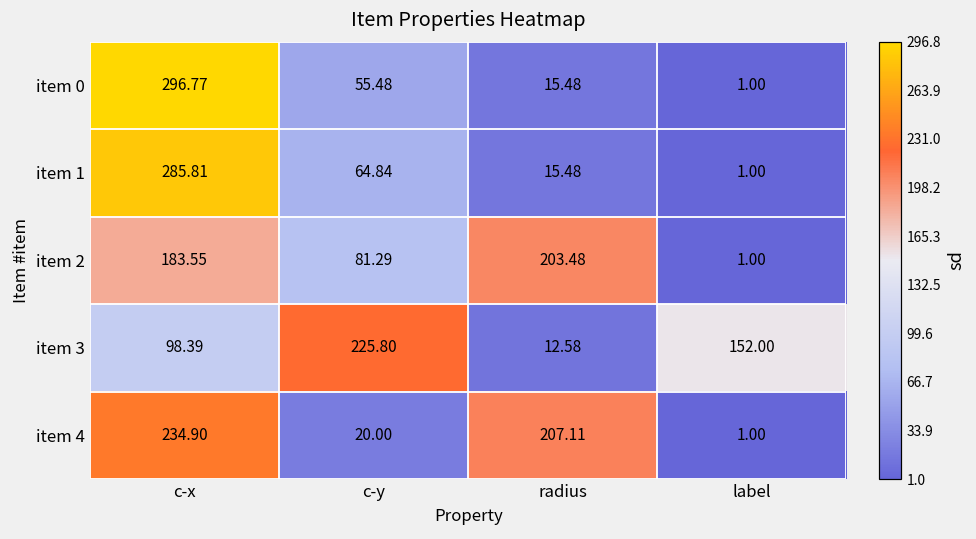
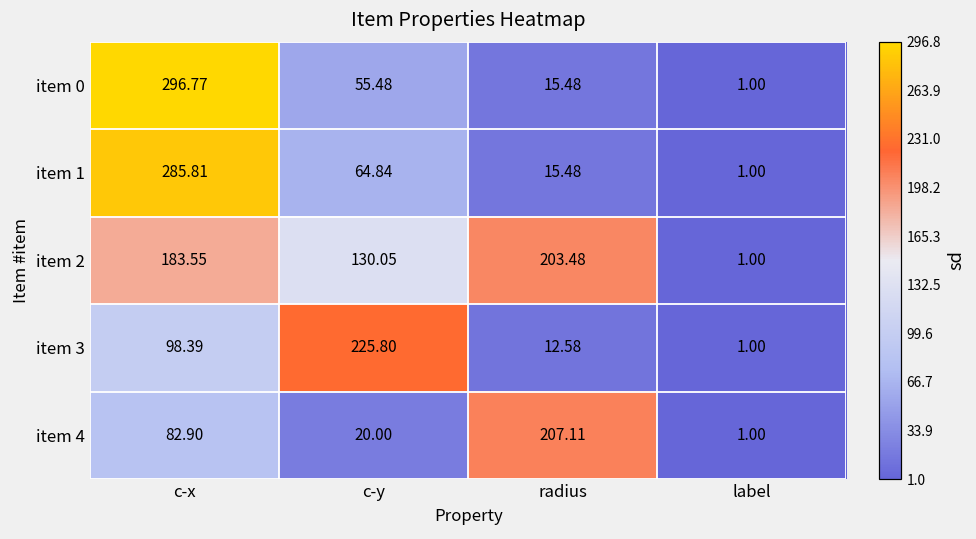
item 2, c-y: 81.29 -> 130.05
item 3, label: 152.00 -> 1.00
item 4, c-x: 234.90 -> 82.90
